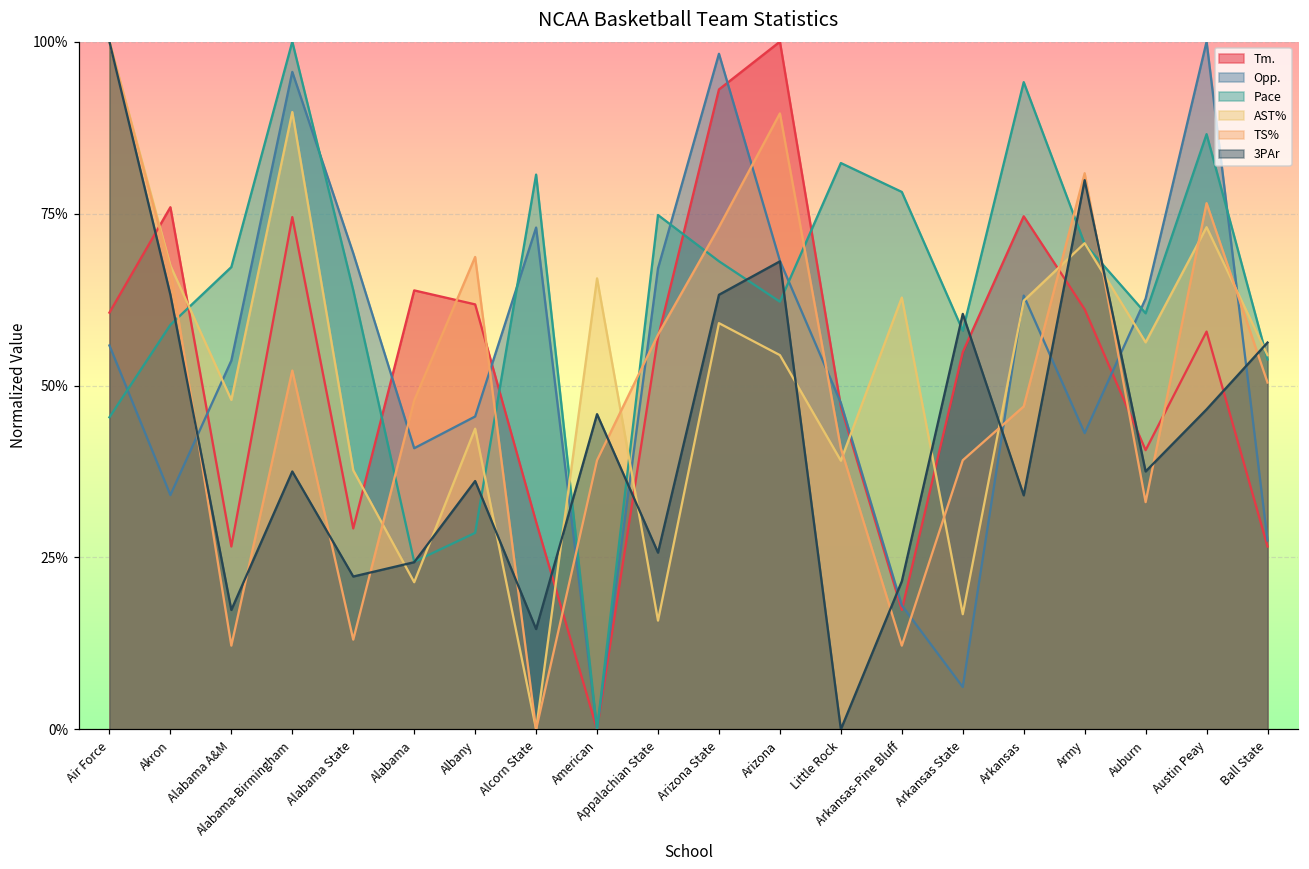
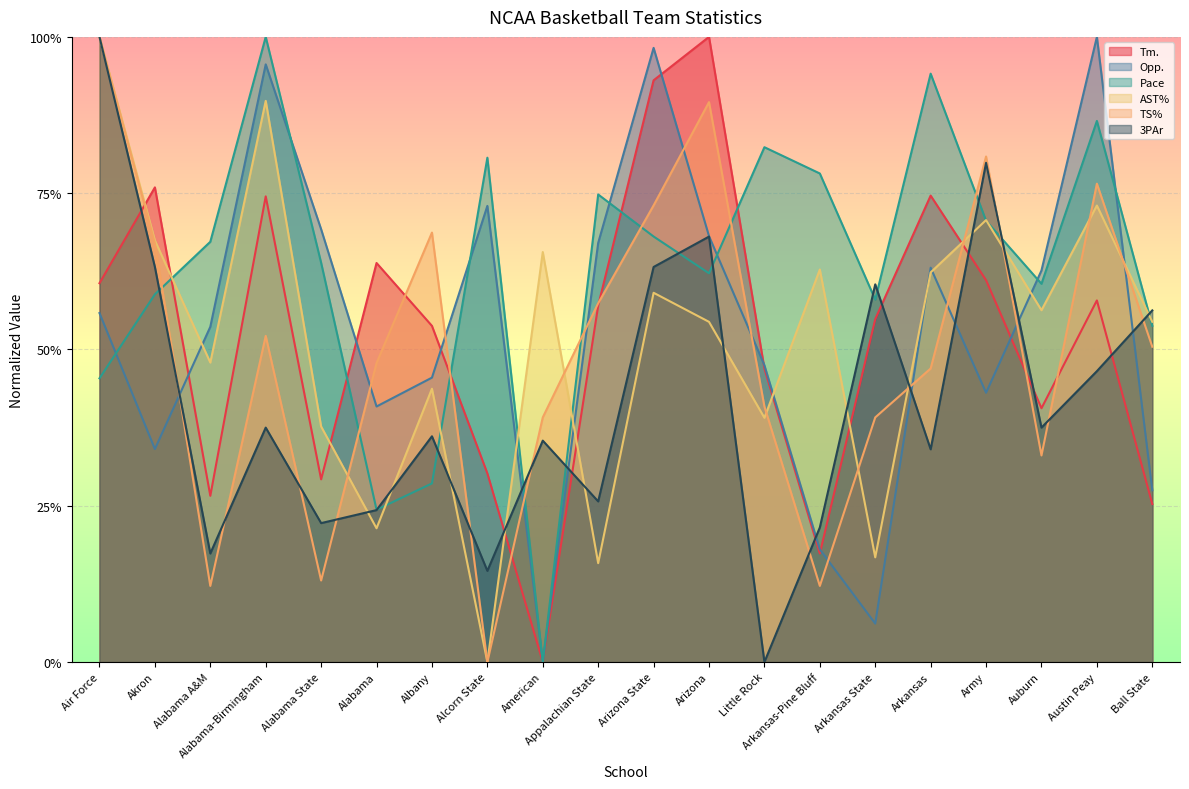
Tm., Albany: 62% -> 54%
3PAr, American: 46% -> 35%
Tm., Ball State: 27% -> 25%
